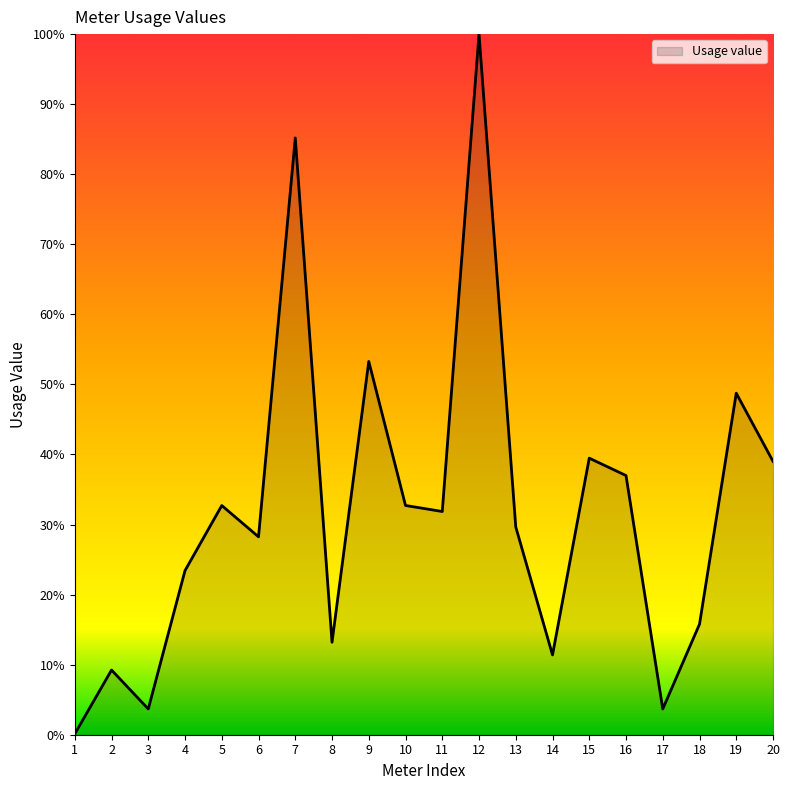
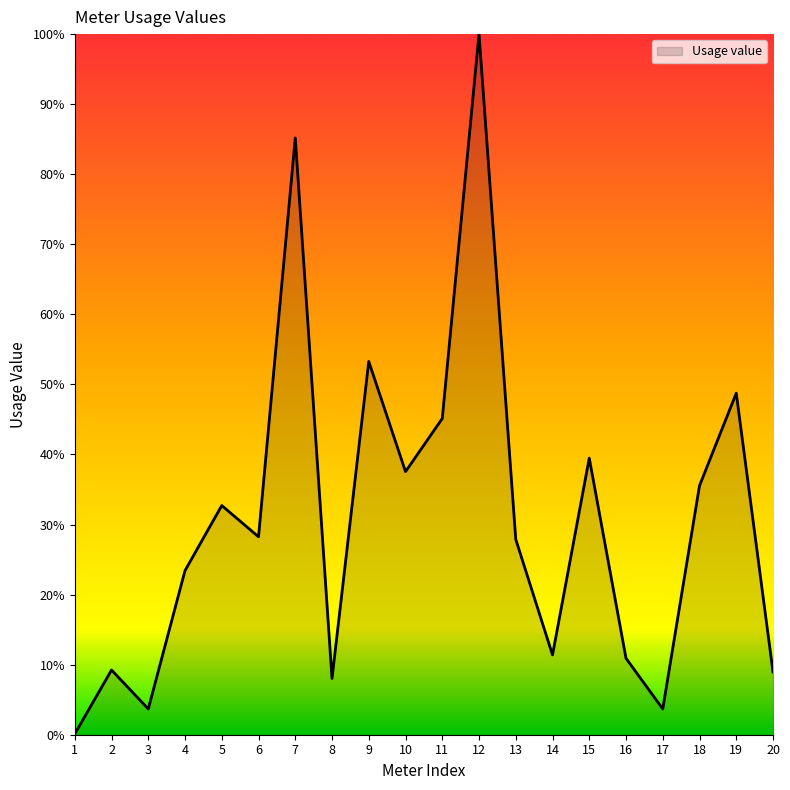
8: 13% -> 8%
10: 33% -> 38%
11: 32% -> 45%
13: 30% -> 28%
16: 37% -> 11%
18: 16% -> 36%
20: 39% -> 9%
